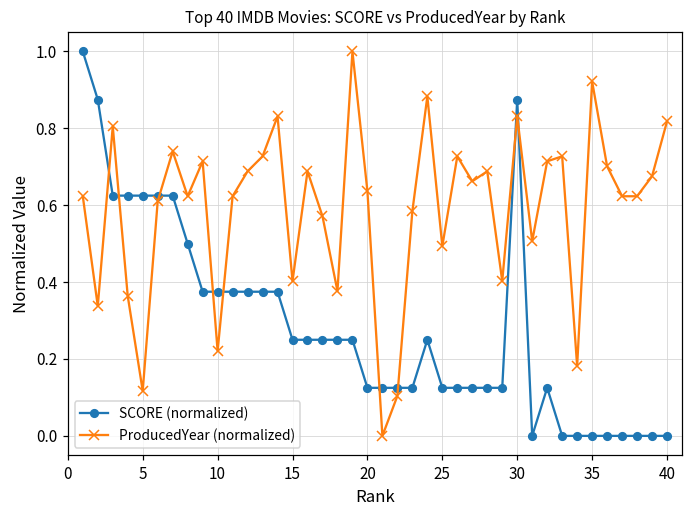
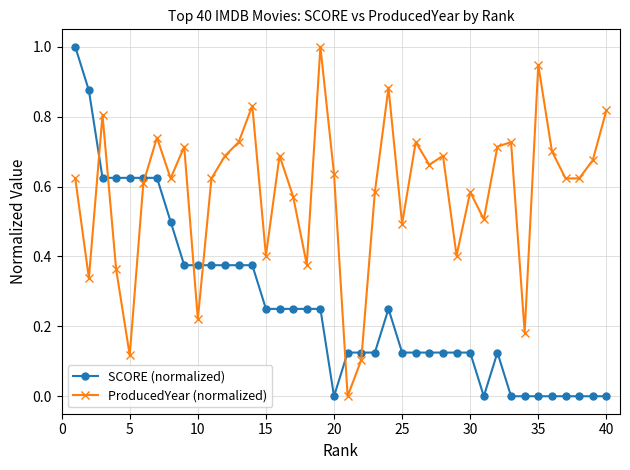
SCORE (normalized), 20: 0.12 -> 0.00
SCORE (normalized), 30: 0.87 -> 0.12
ProducedYear (normalized), 30: 0.83 -> 0.58
ProducedYear (normalized), 35: 0.92 -> 0.95
